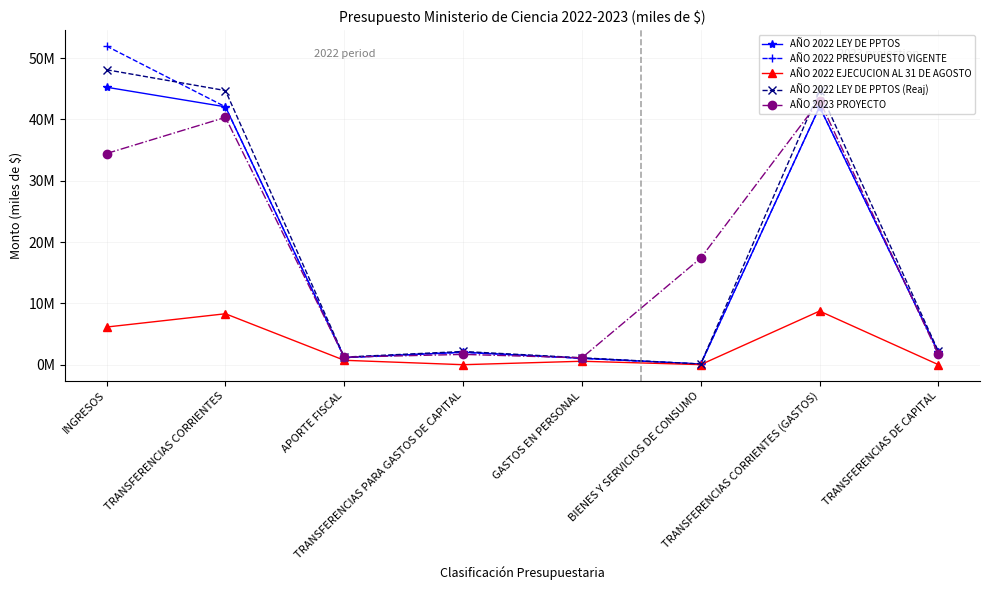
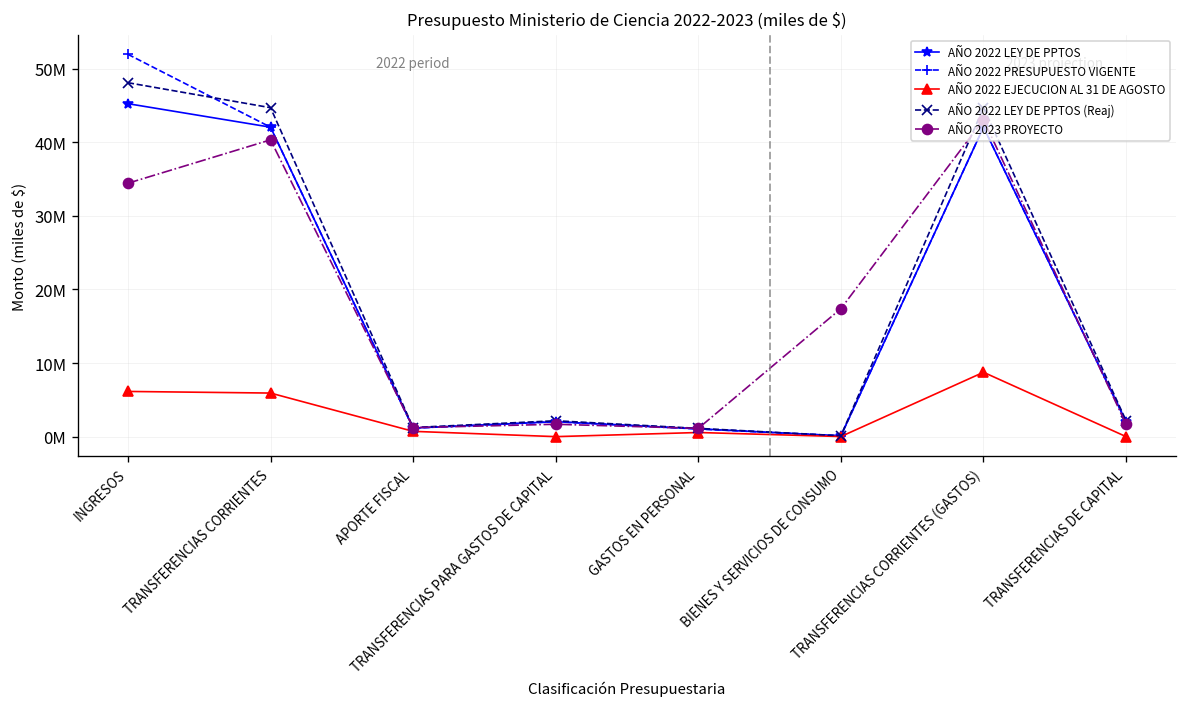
AÑO 2022 EJECUCION AL 31 DE AGOSTO, TRANSFERENCIAS CORRIENTES: 8000000 -> 6000000
